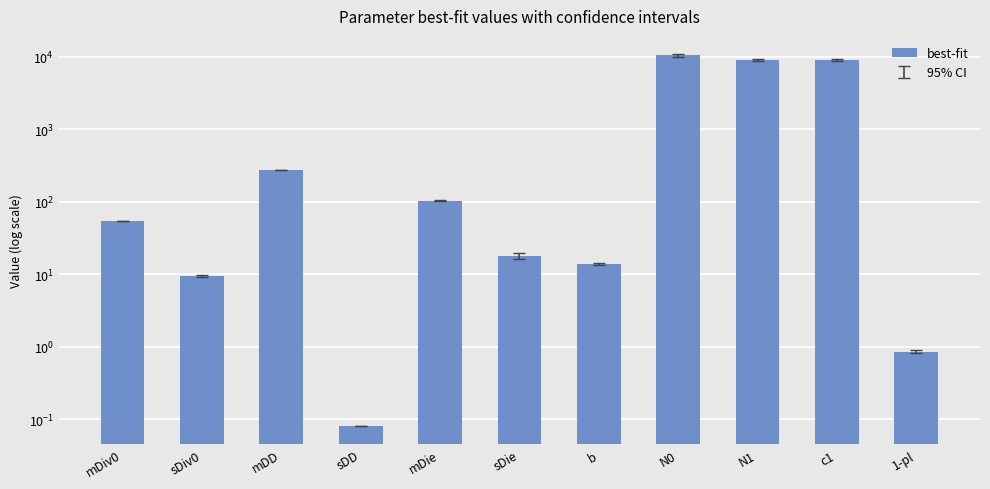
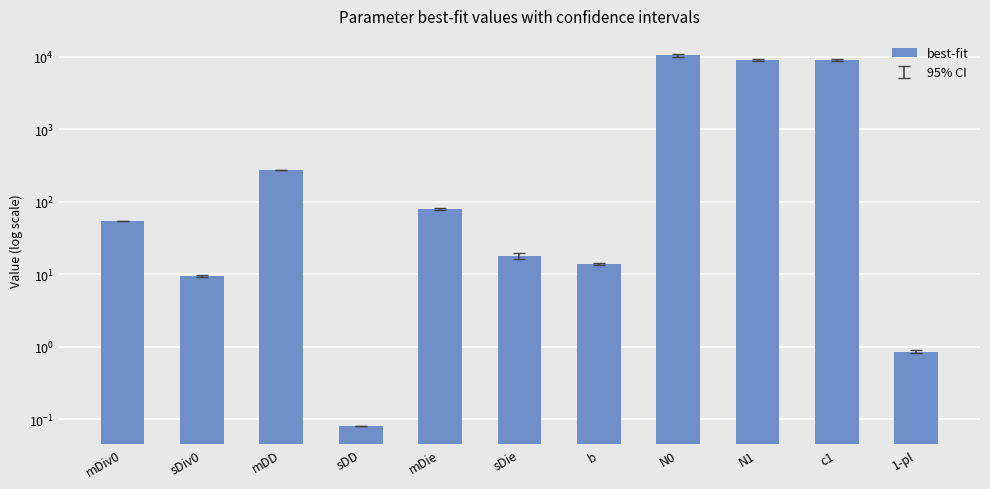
best-fit, mDie: 100 -> 80
